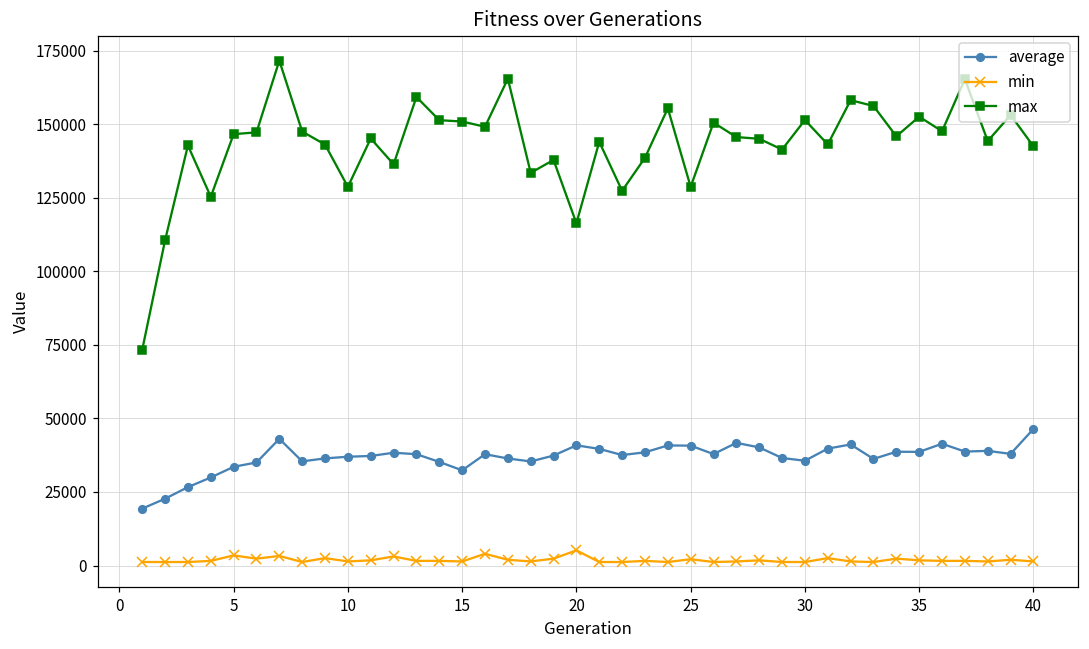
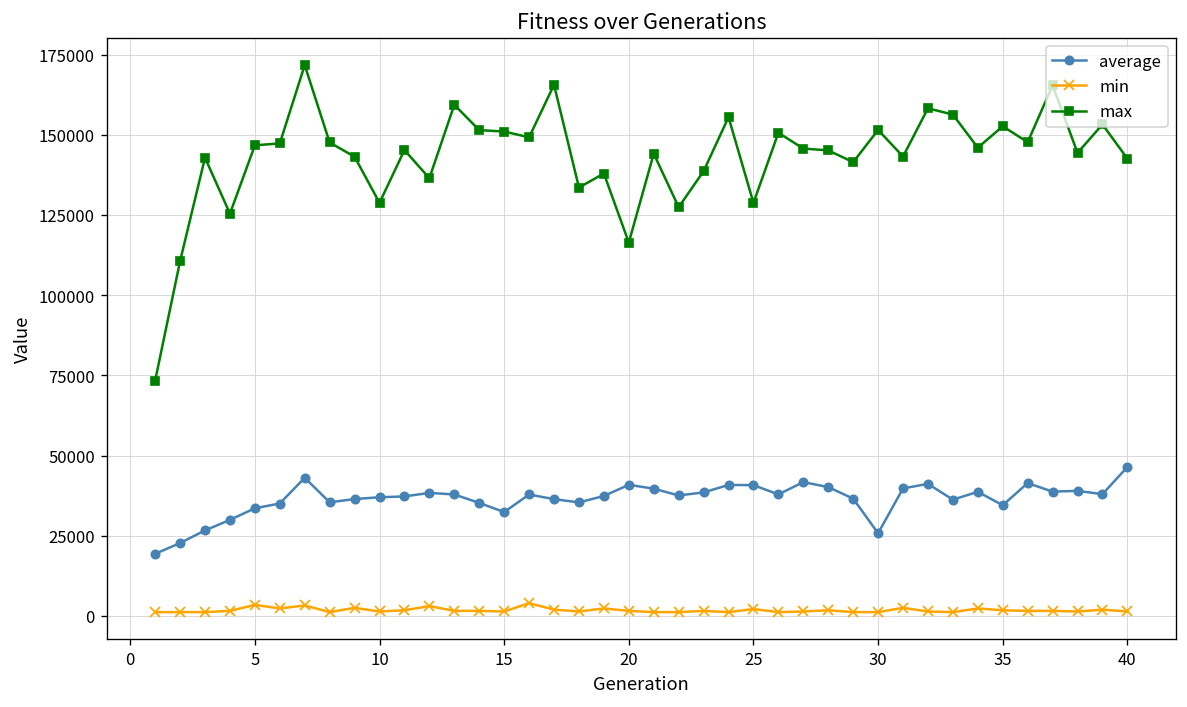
min, 20: 5000 -> 2000
average, 30: 36000 -> 26000
average, 35: 39000 -> 35000
